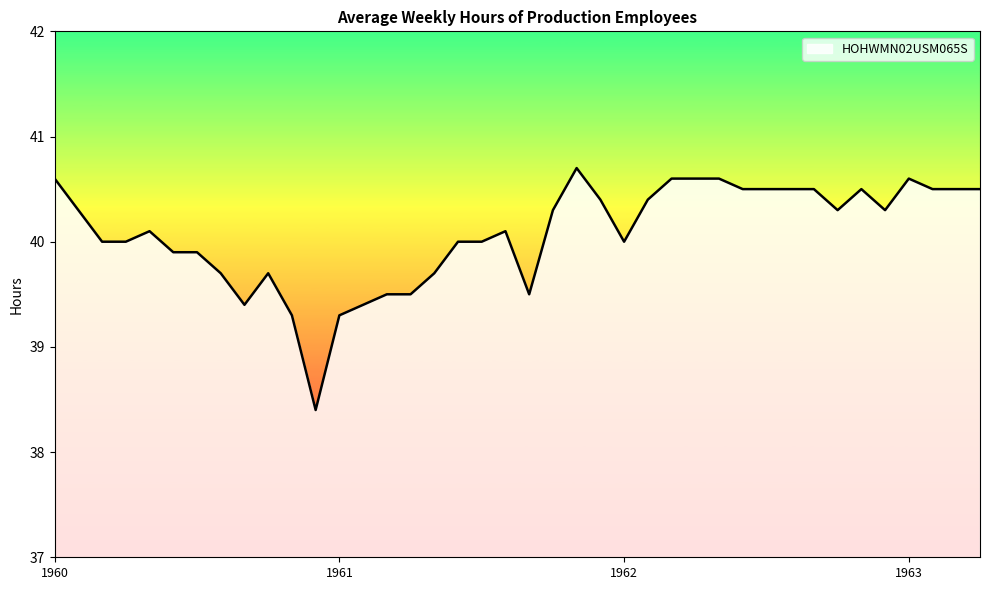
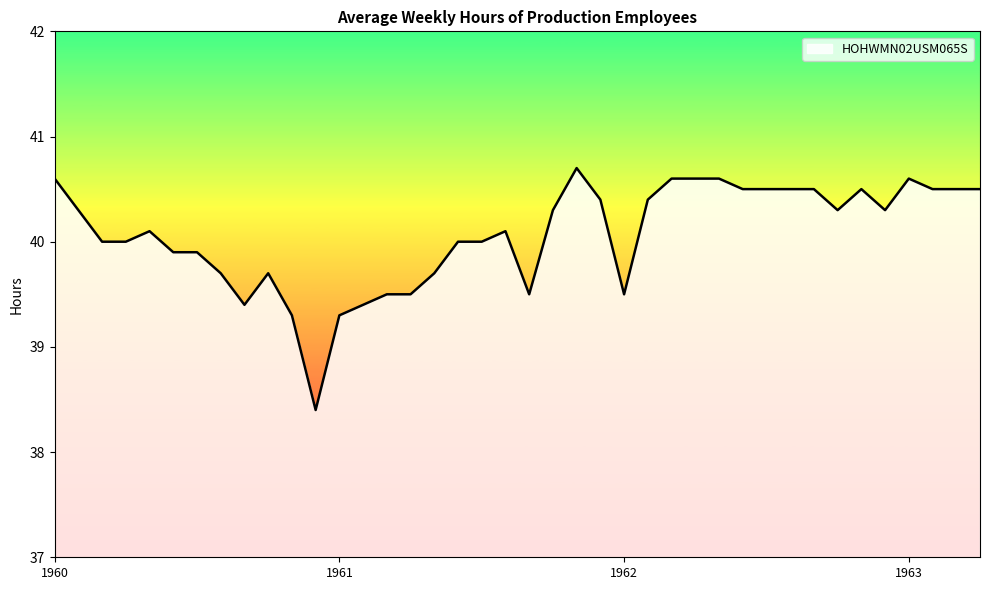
1962: 40.0 -> 39.5
